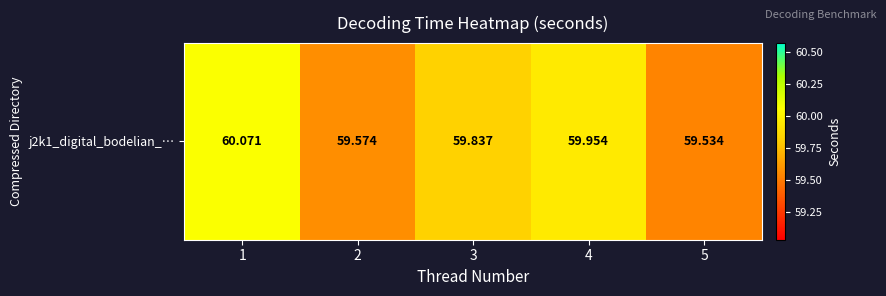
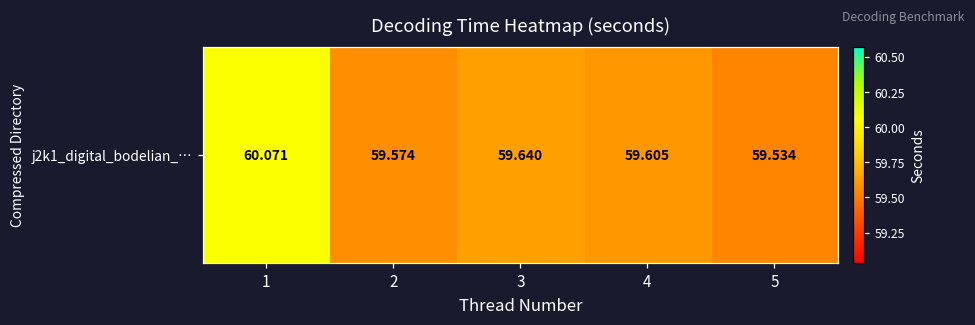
j2k1_digital_bodelian_…, 3: 59.837 -> 59.640
j2k1_digital_bodelian_…, 4: 59.954 -> 59.605
